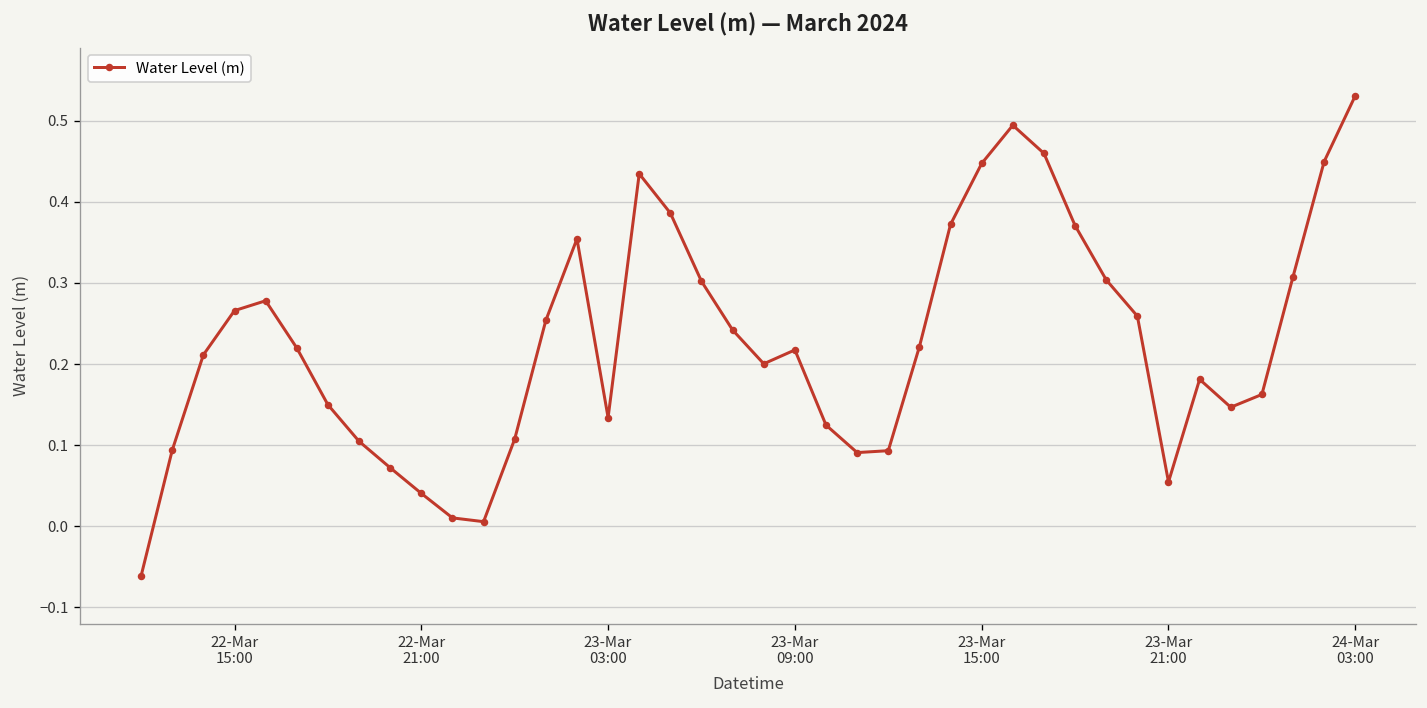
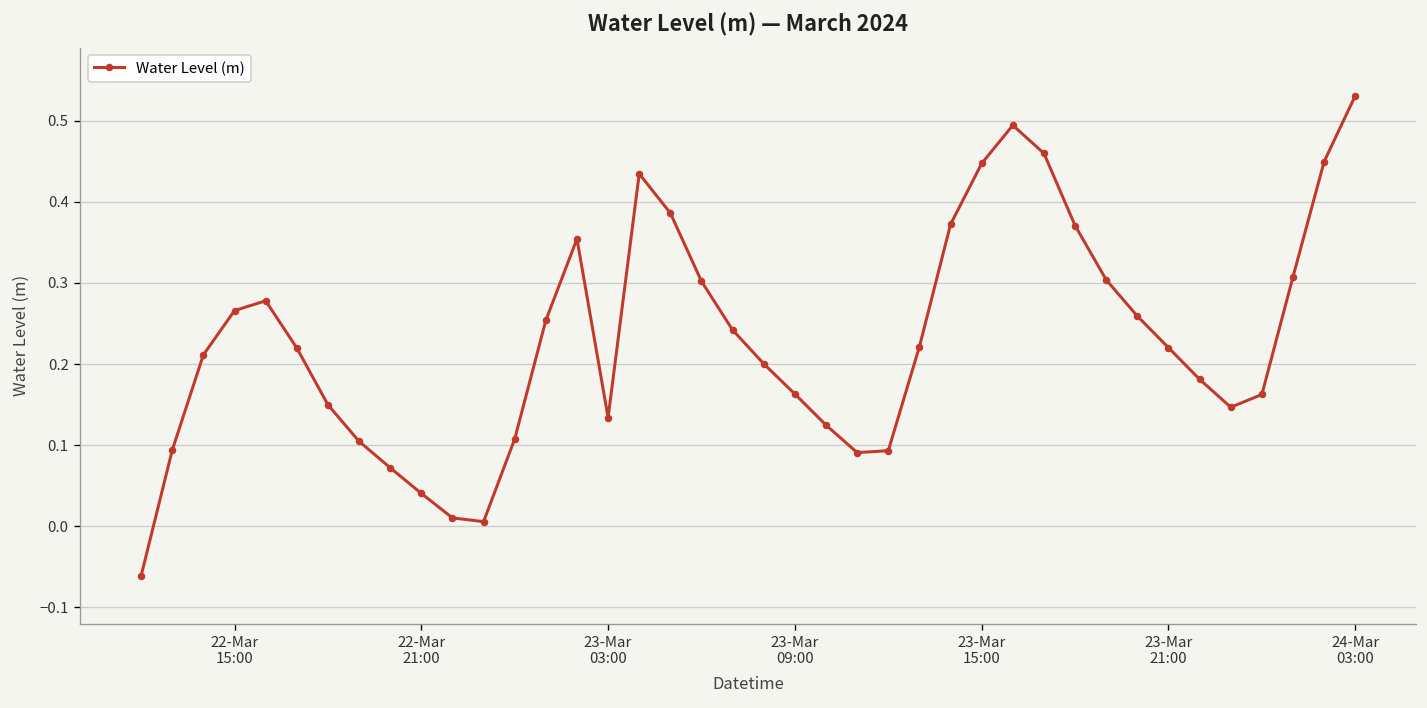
23-Mar 09:00: 0.22 -> 0.16
23-Mar 21:00: 0.05 -> 0.22
